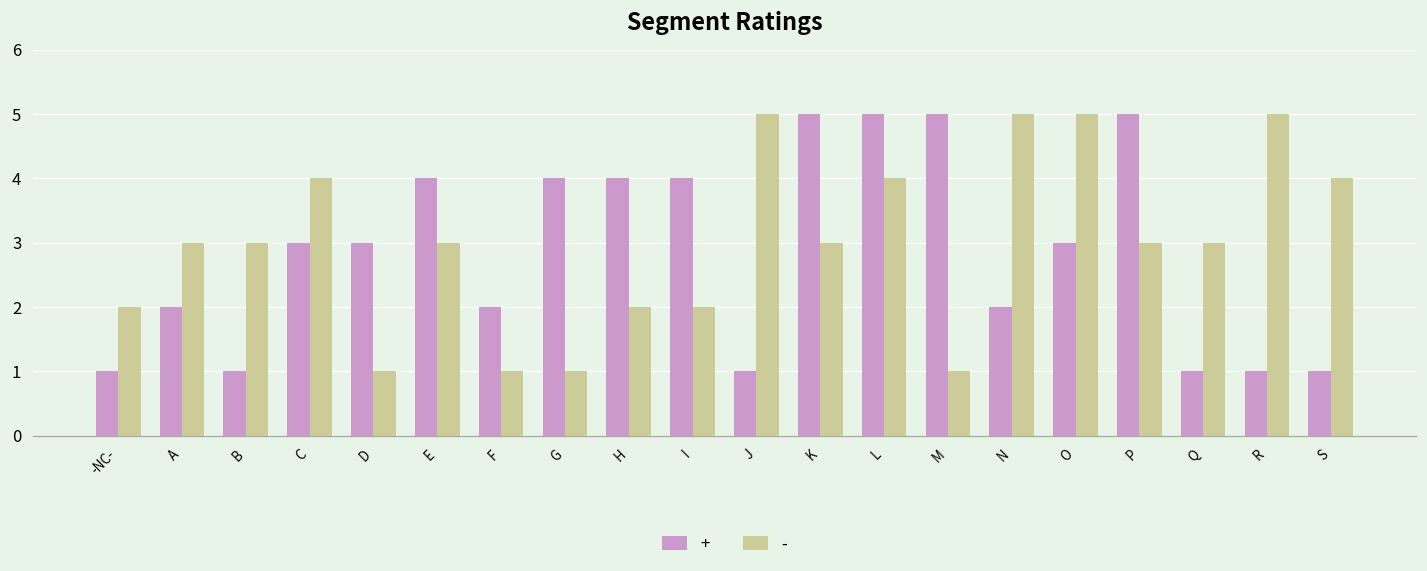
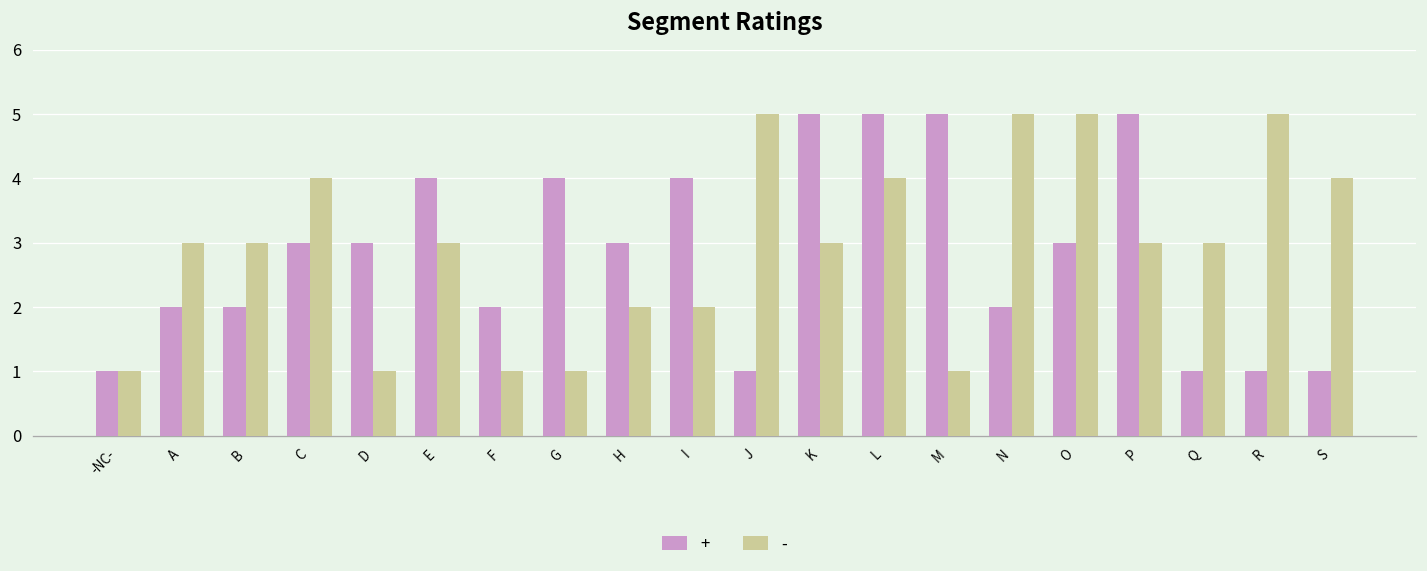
-, -NC-: 2 -> 1
+, B: 1 -> 2
+, H: 4 -> 3
